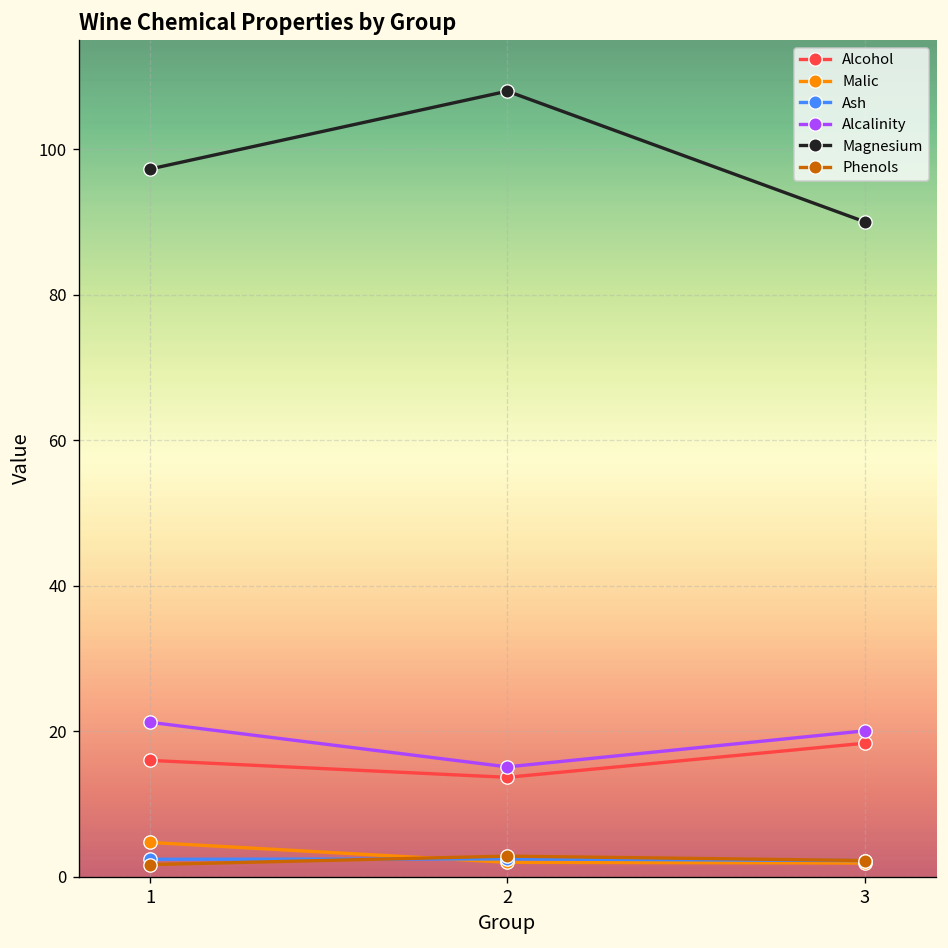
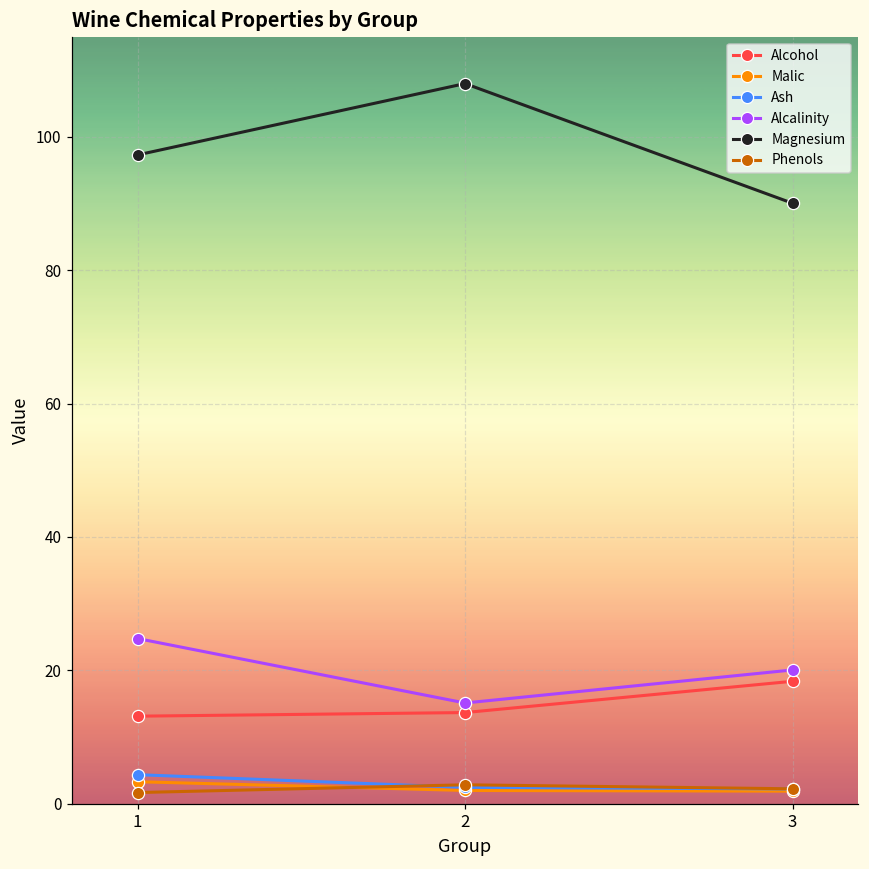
Alcohol, 1: 16 -> 13
Malic, 1: 5 -> 3
Ash, 1: 2 -> 4
Alcalinity, 1: 21 -> 25
